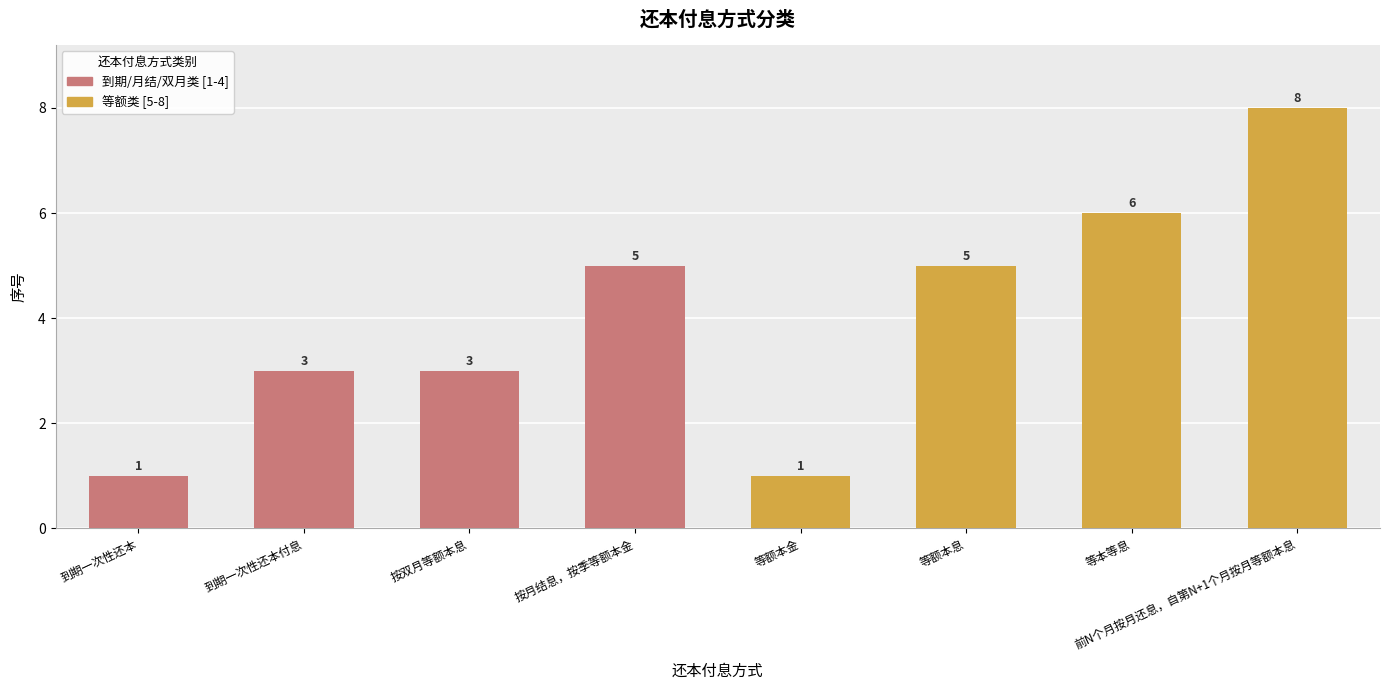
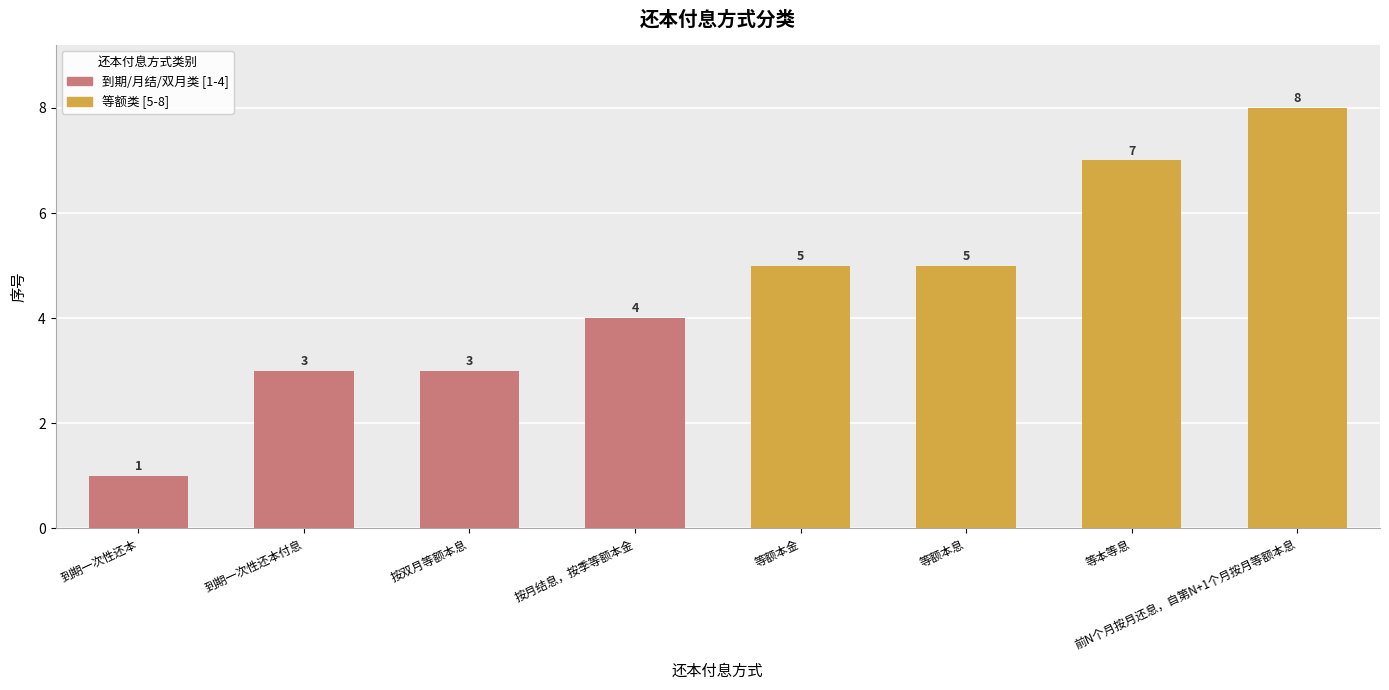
按月结息，按季等额本金: 5 -> 4
等额本金: 1 -> 5
等本等息: 6 -> 7
